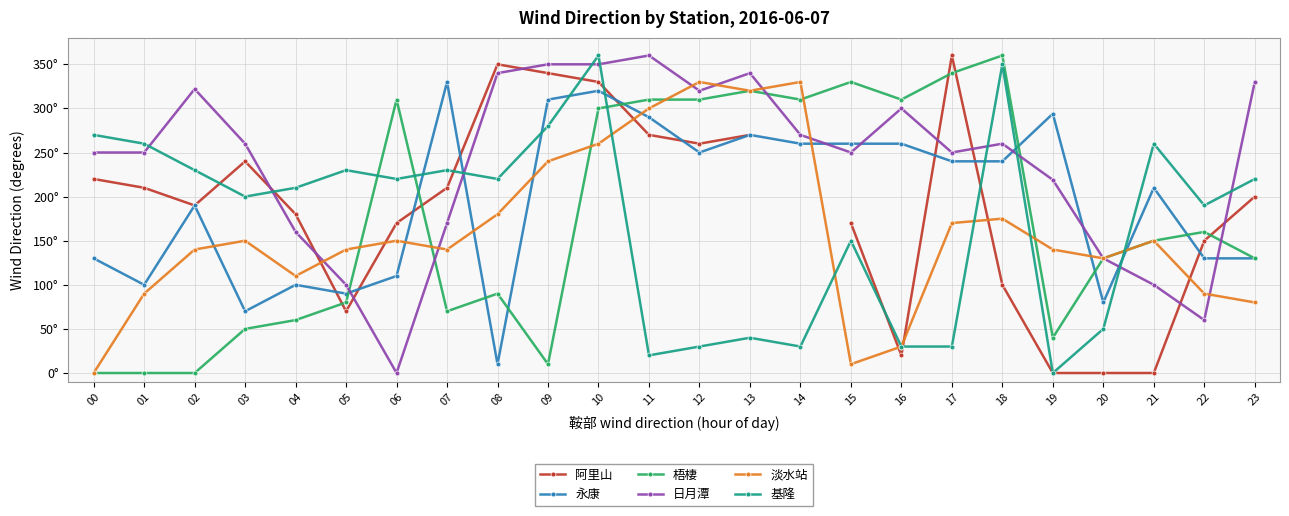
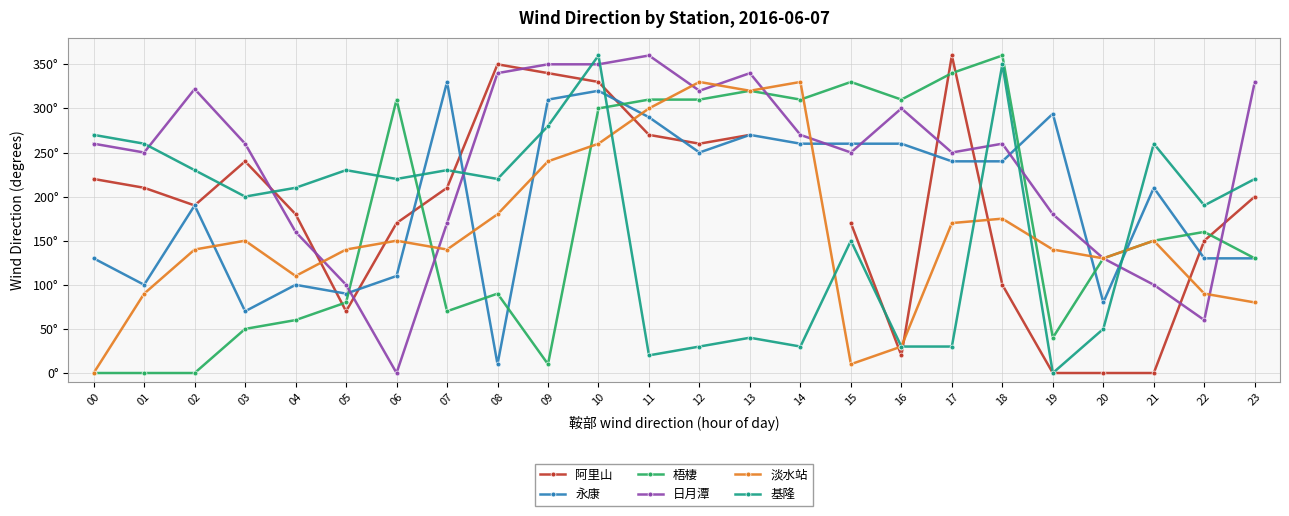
日月潭, 00: 250° -> 260°
日月潭, 19: 220° -> 180°
